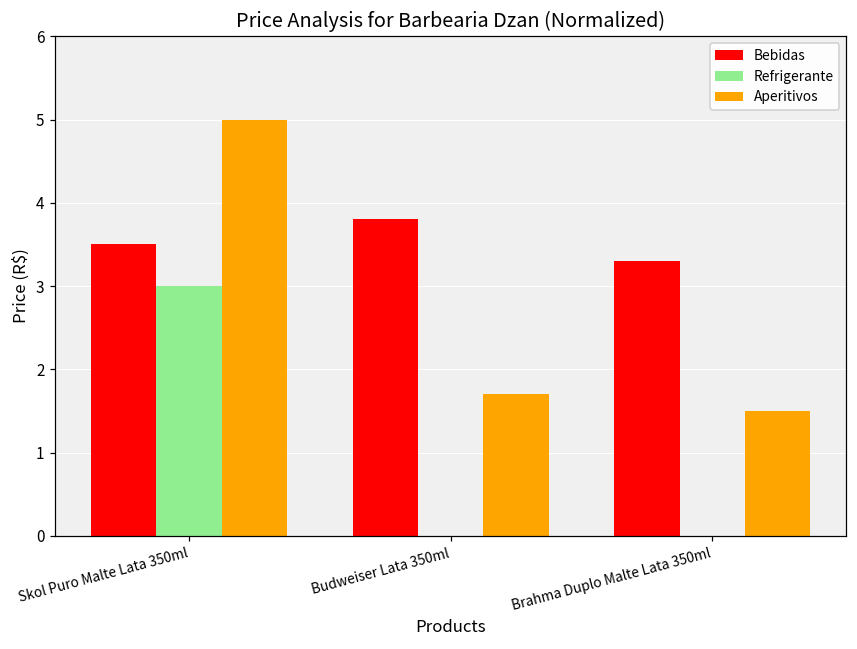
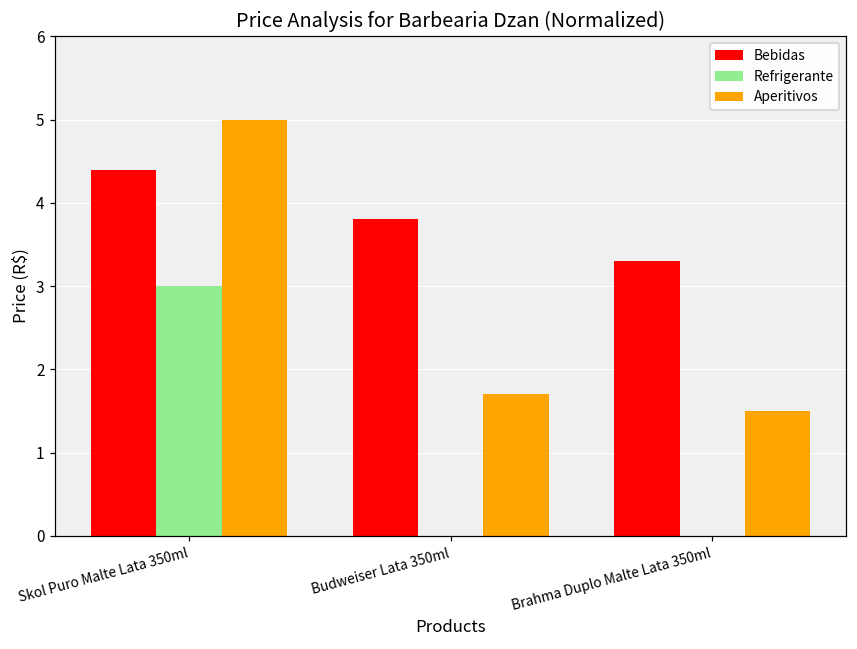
Bebidas, Skol Puro Malte Lata 350ml: 3.5 -> 4.4
